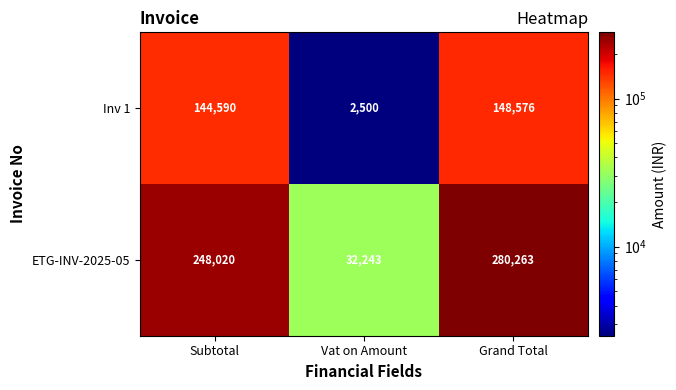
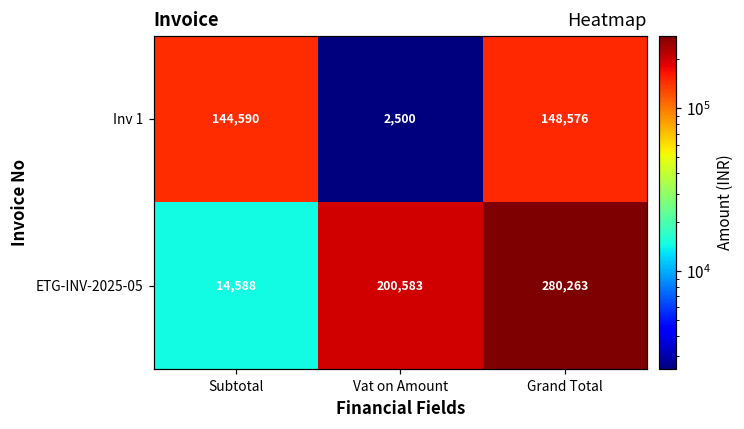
ETG-INV-2025-05, Subtotal: 248,020 -> 14,588
ETG-INV-2025-05, Vat on Amount: 32,243 -> 200,583
